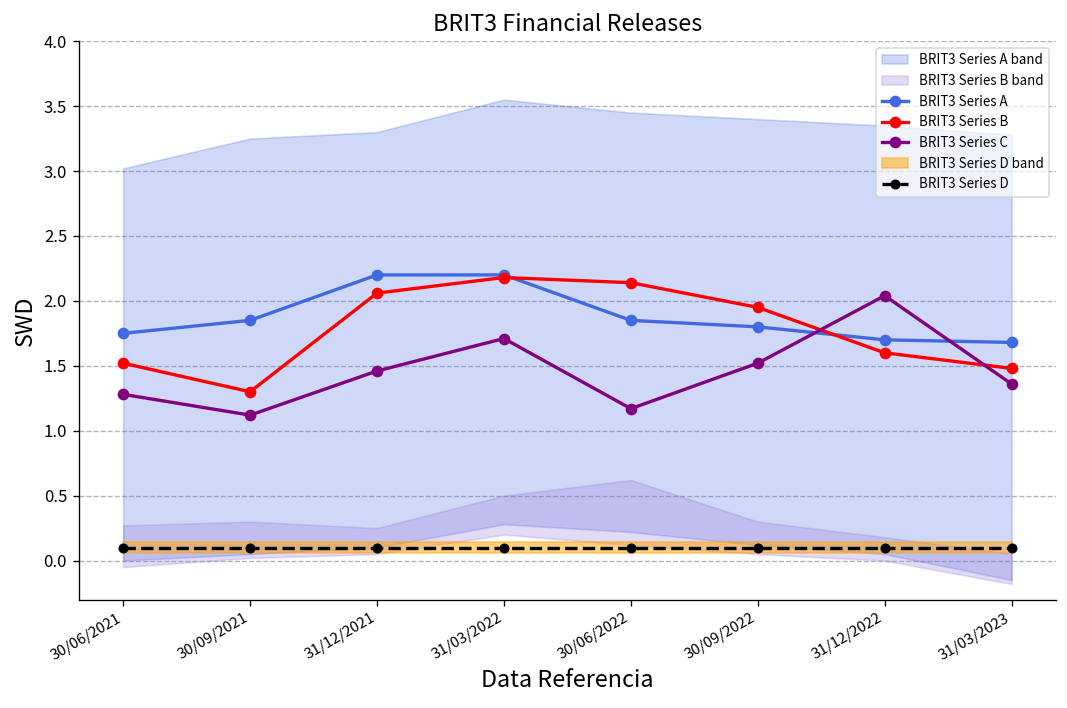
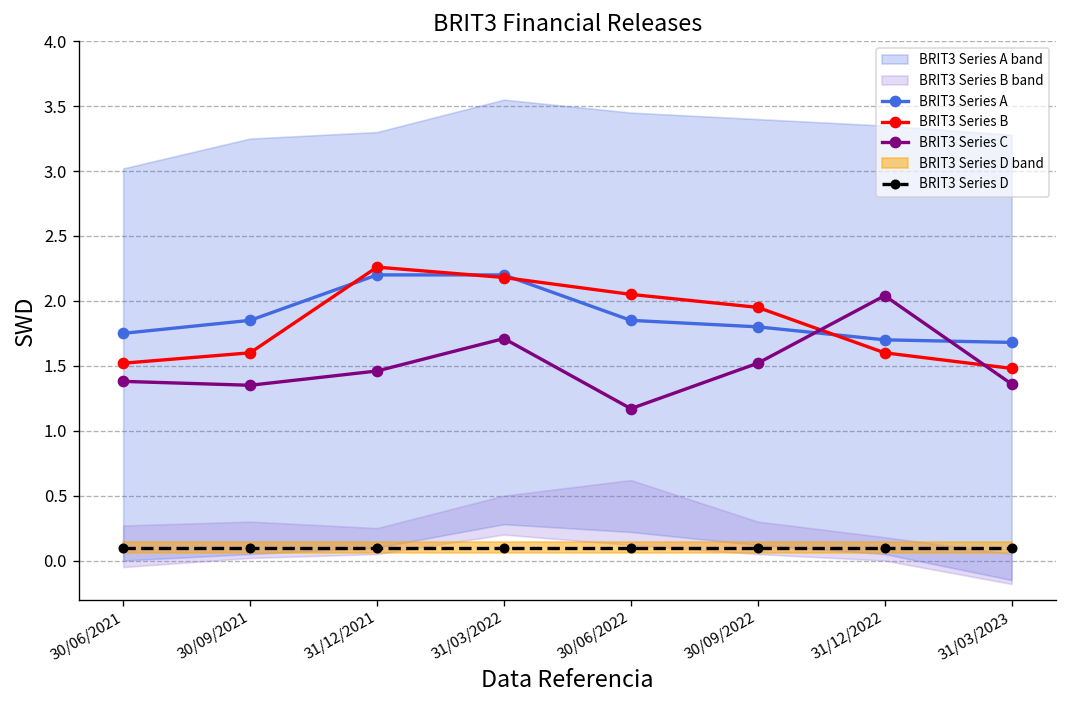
BRIT3 Series C, 30/06/2021: 1.28 -> 1.38
BRIT3 Series B, 30/09/2021: 1.3 -> 1.6
BRIT3 Series C, 30/09/2021: 1.12 -> 1.35
BRIT3 Series B, 31/12/2021: 2.06 -> 2.26
BRIT3 Series B, 30/06/2022: 2.14 -> 2.05
